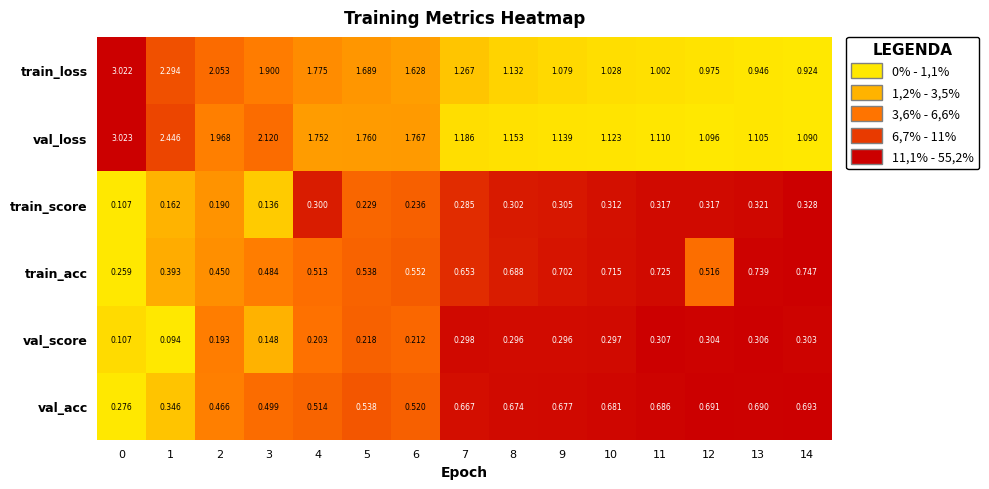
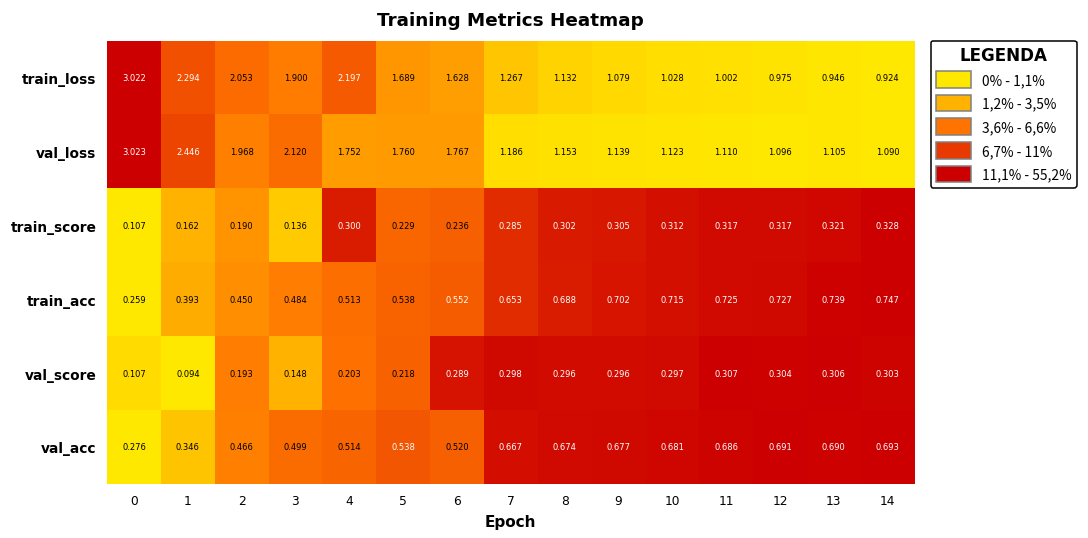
train_loss, 4: 1.775 -> 2.197
train_acc, 12: 0.516 -> 0.727
val_score, 6: 0.212 -> 0.289
